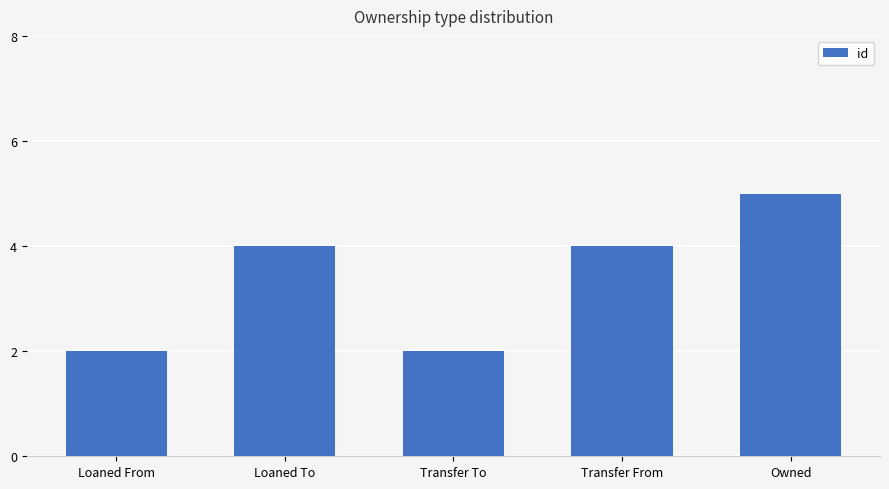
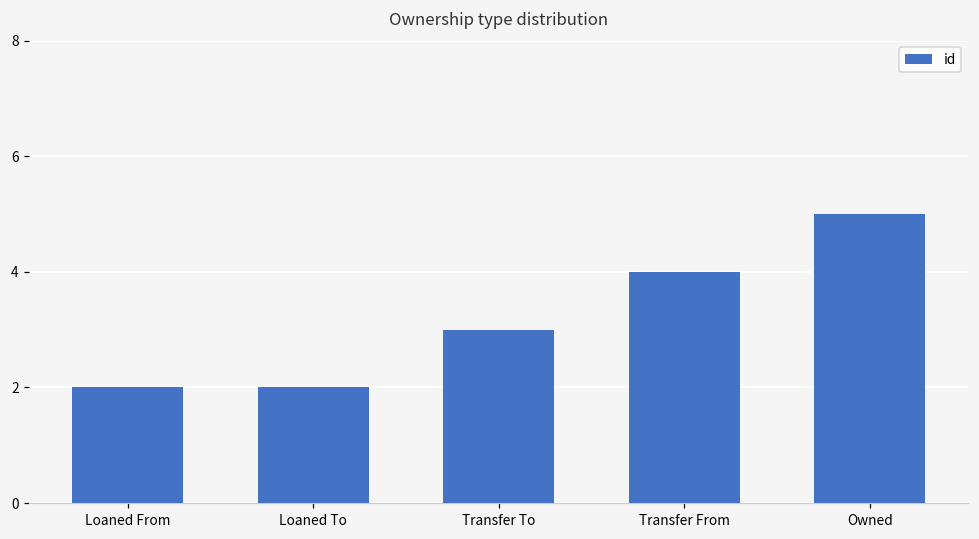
Loaned To: 4 -> 2
Transfer To: 2 -> 3
